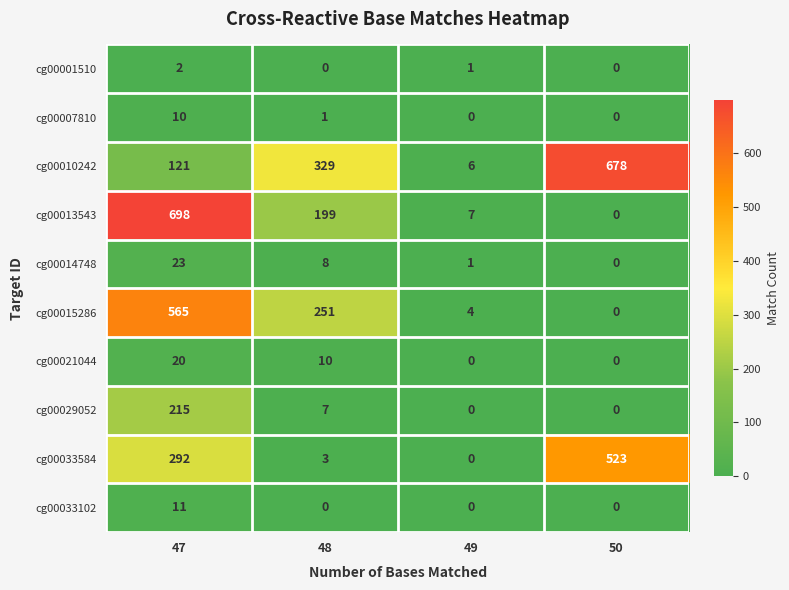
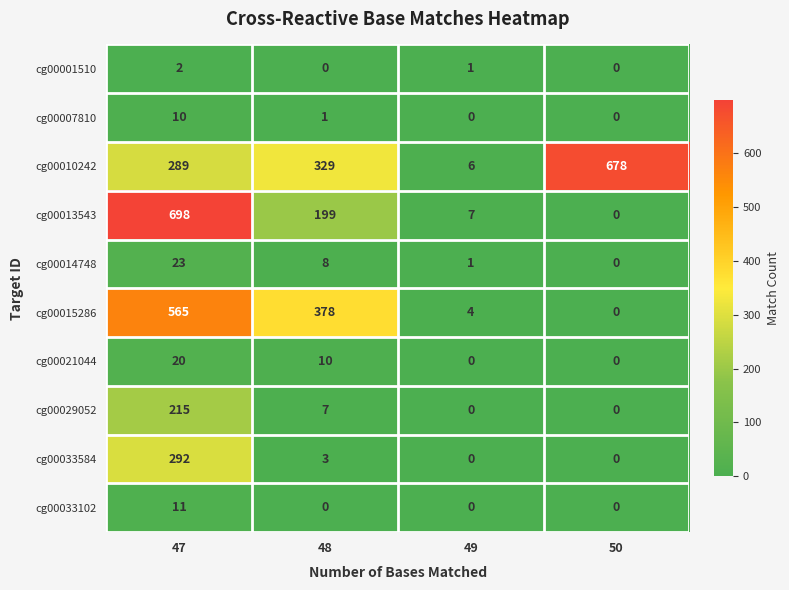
cg00010242, 47: 121 -> 289
cg00015286, 48: 251 -> 378
cg00033584, 50: 523 -> 0
